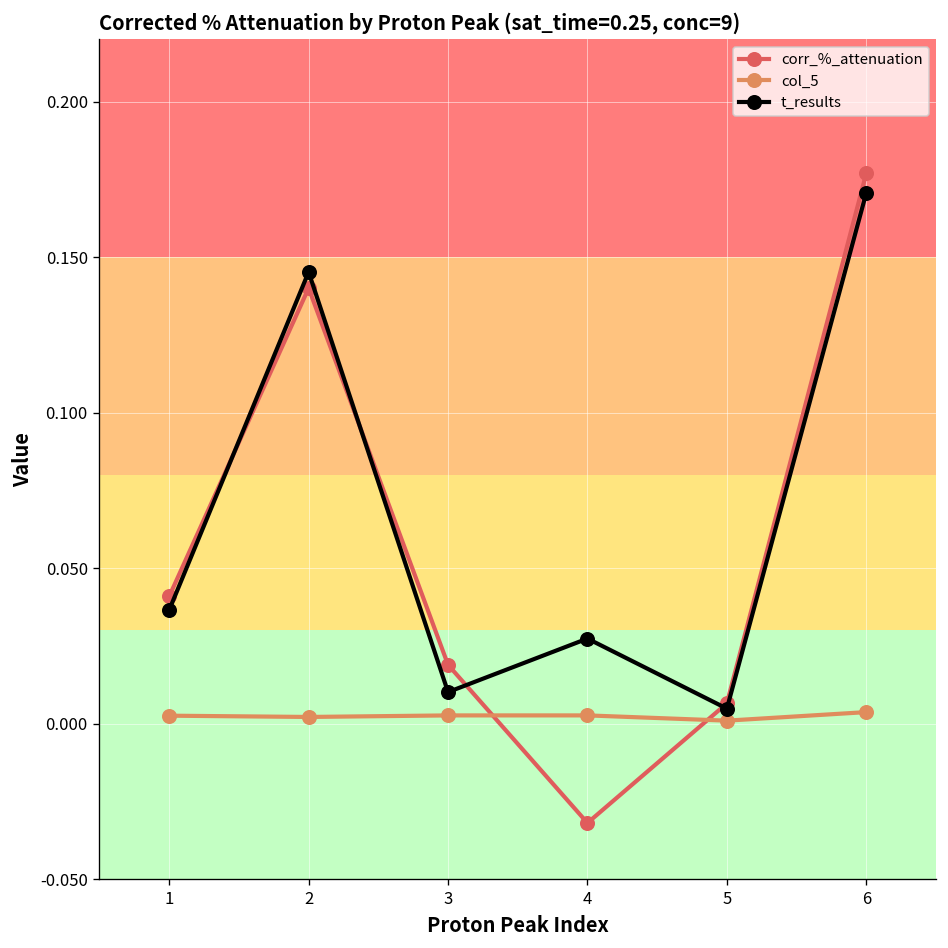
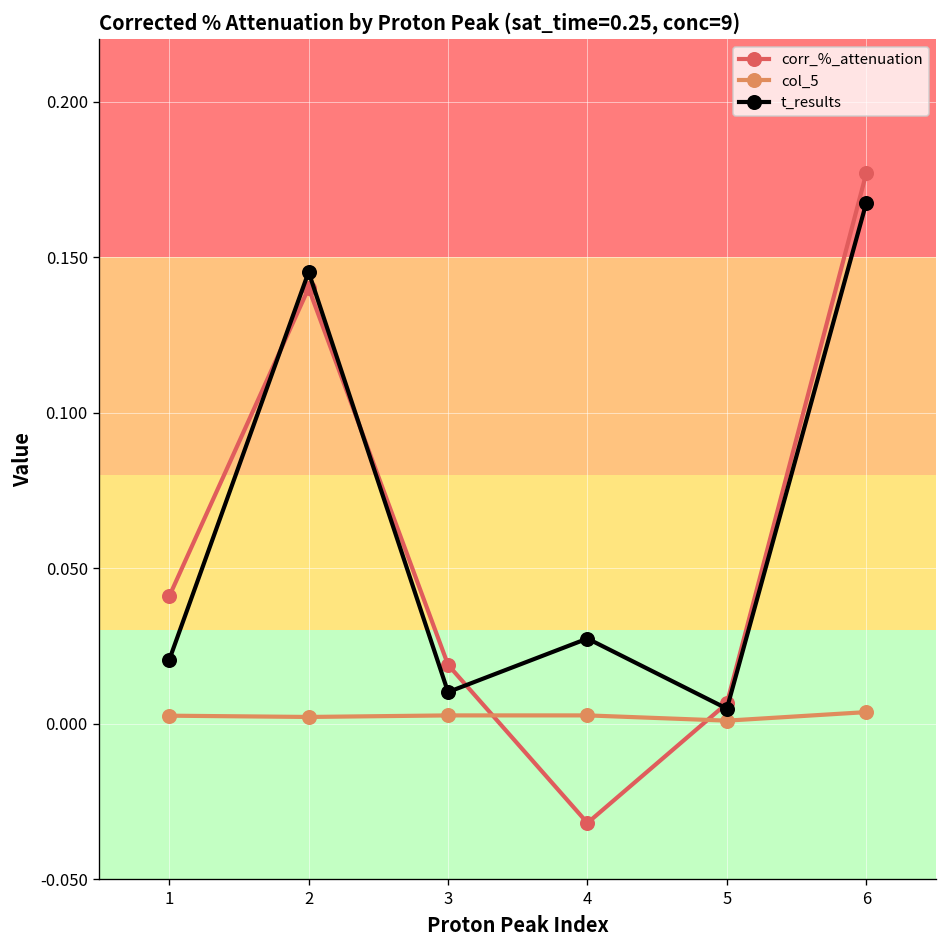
t_results, 1: 0.037 -> 0.020
t_results, 6: 0.171 -> 0.167
